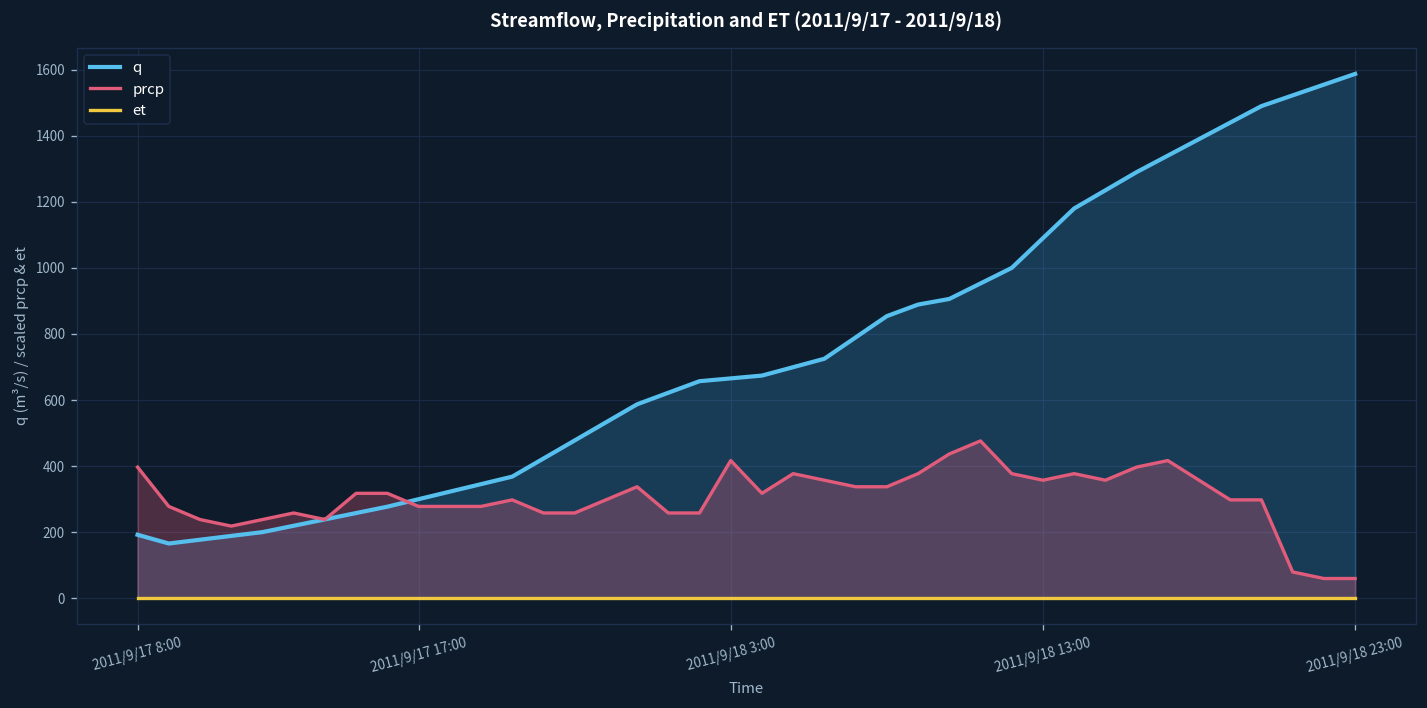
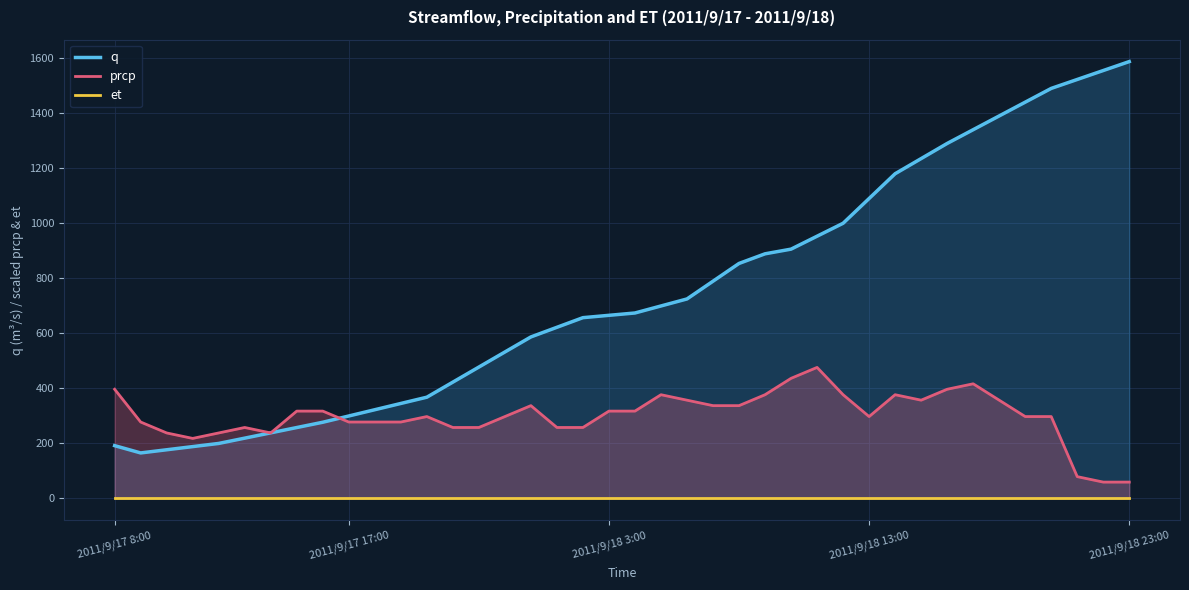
prcp, 2011/9/18 3:00: 420 -> 320
prcp, 2011/9/18 13:00: 360 -> 300
